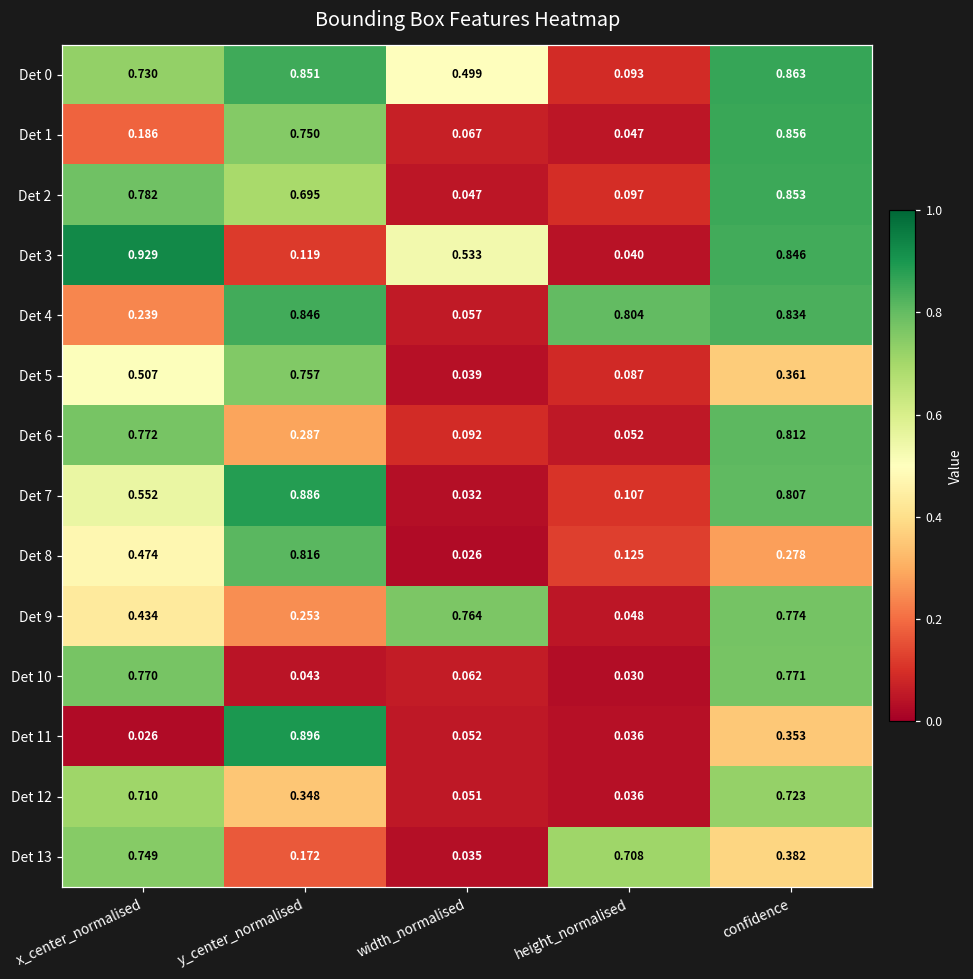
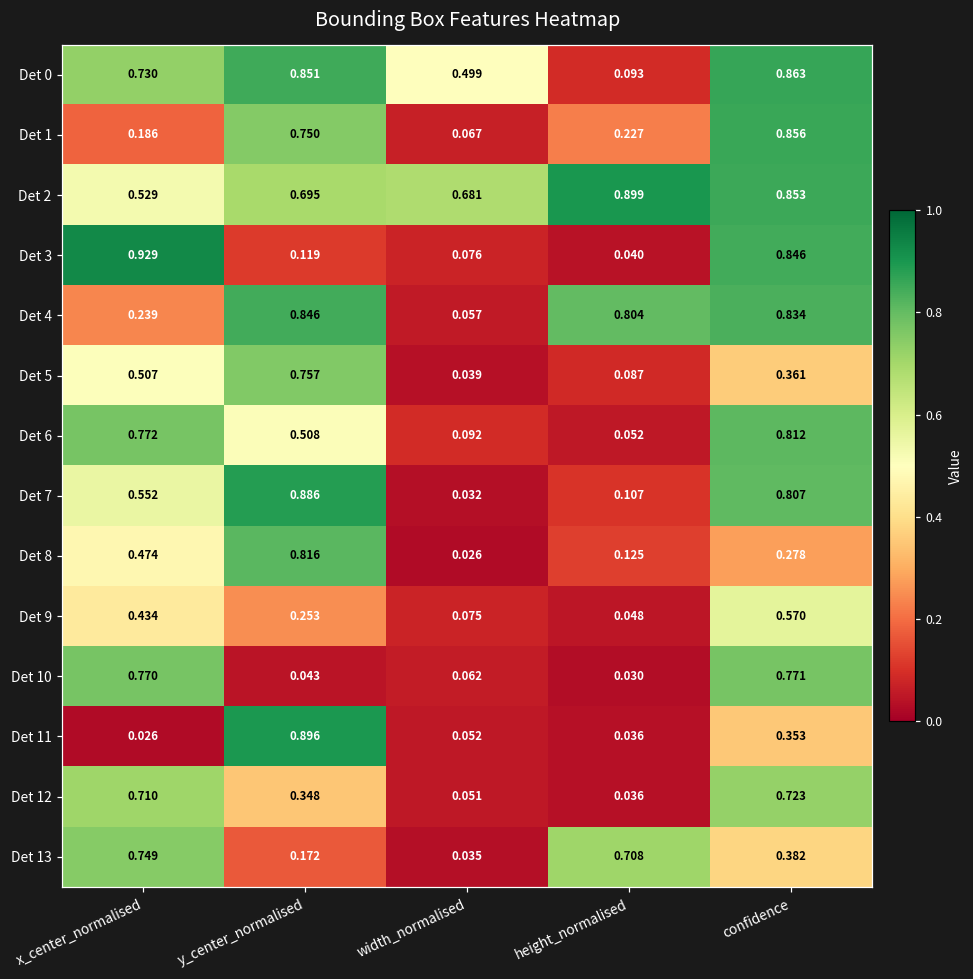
Det 1, height_normalised: 0.047 -> 0.227
Det 2, x_center_normalised: 0.782 -> 0.529
Det 2, width_normalised: 0.047 -> 0.681
Det 2, height_normalised: 0.097 -> 0.899
Det 3, width_normalised: 0.533 -> 0.076
Det 6, y_center_normalised: 0.287 -> 0.508
Det 9, width_normalised: 0.764 -> 0.075
Det 9, confidence: 0.774 -> 0.570
